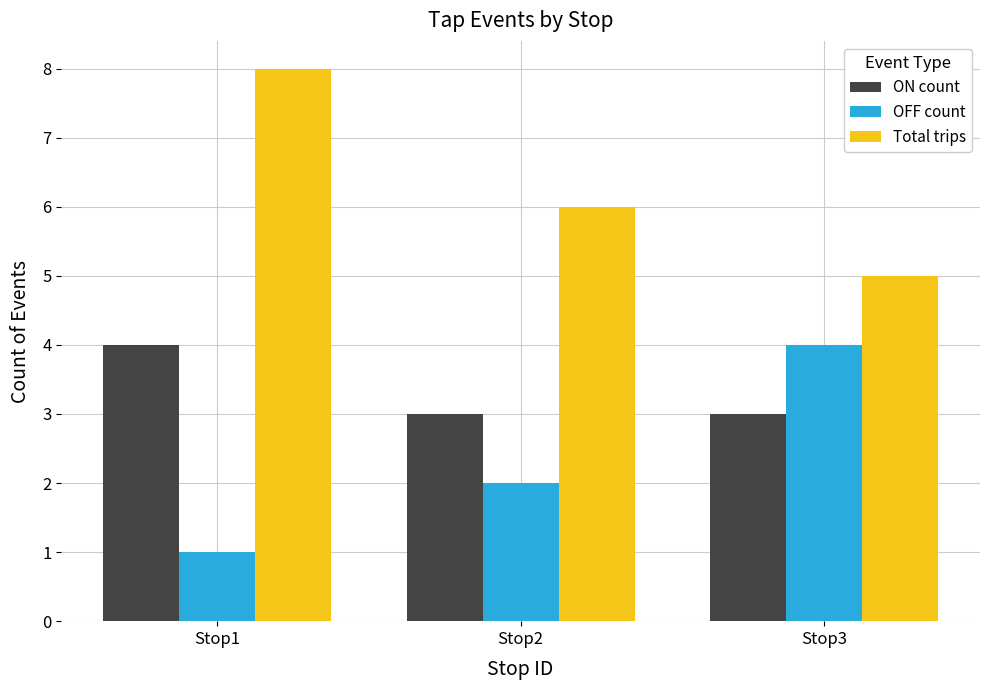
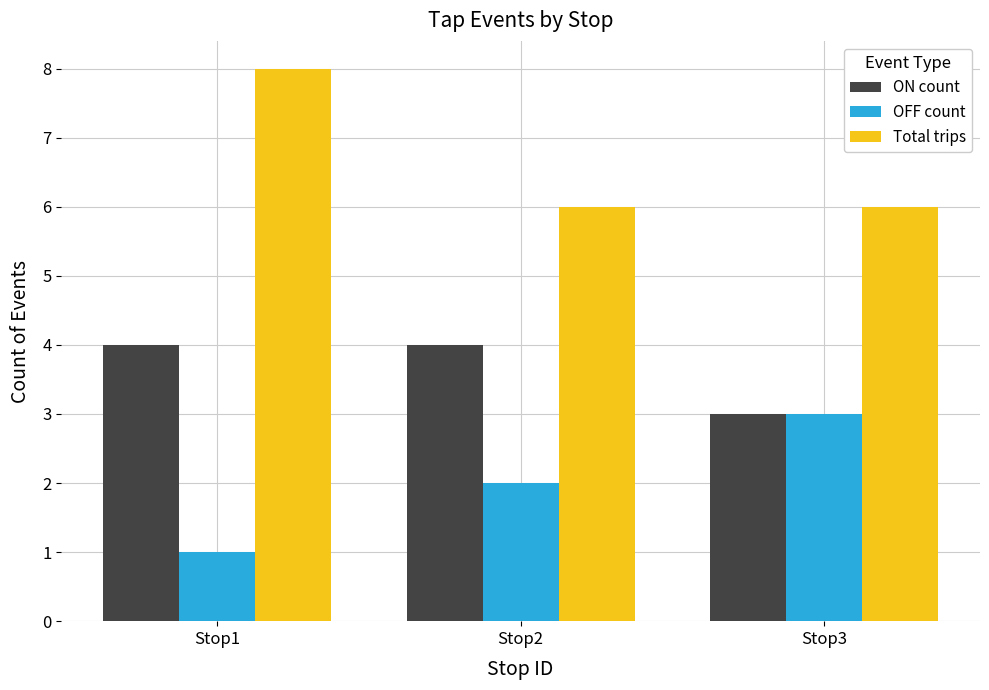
ON count, Stop2: 3 -> 4
OFF count, Stop3: 4 -> 3
Total trips, Stop3: 5 -> 6
